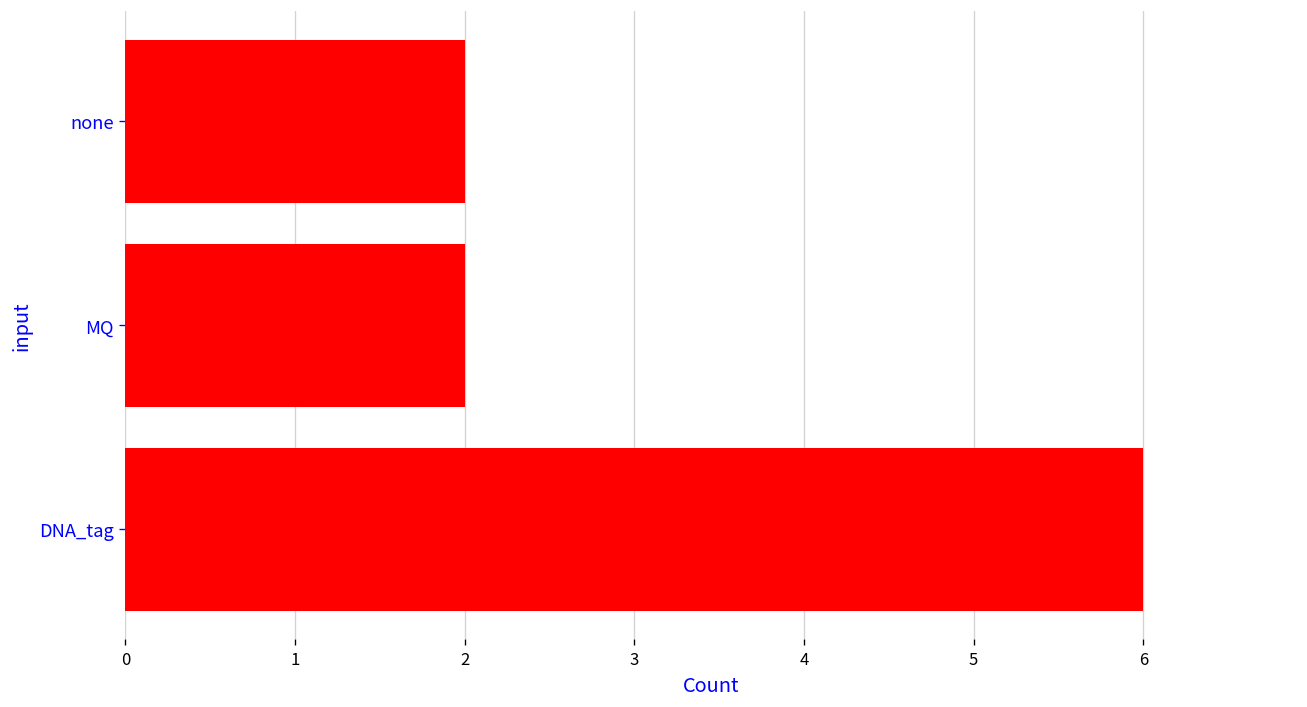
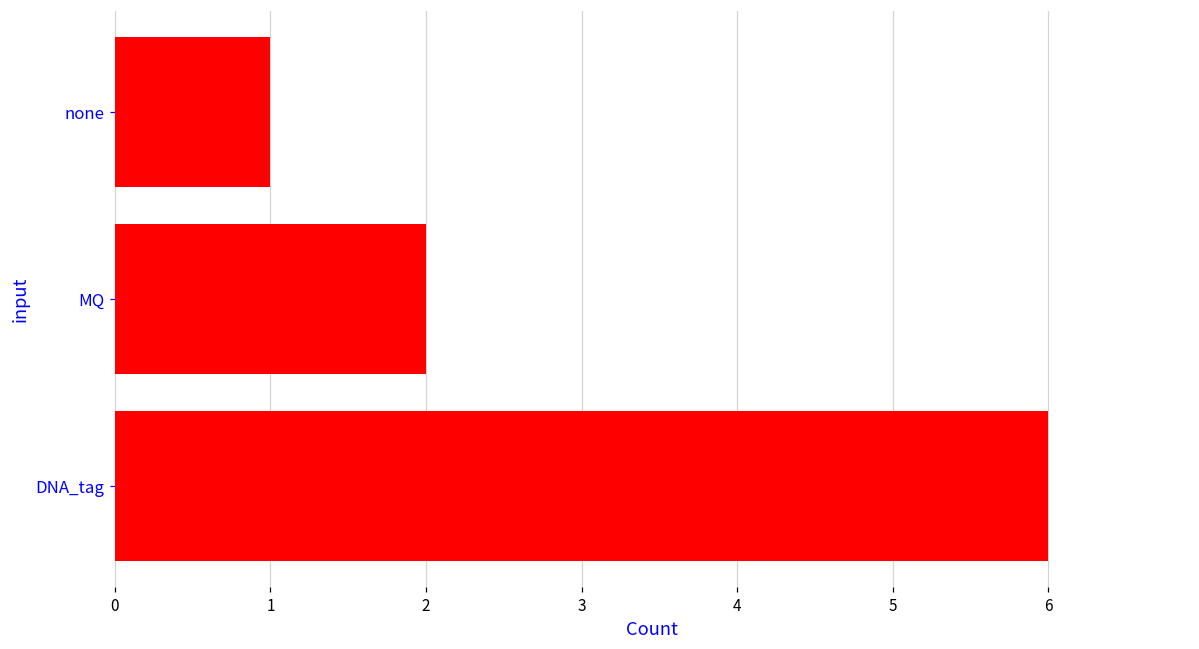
none: 2 -> 1
